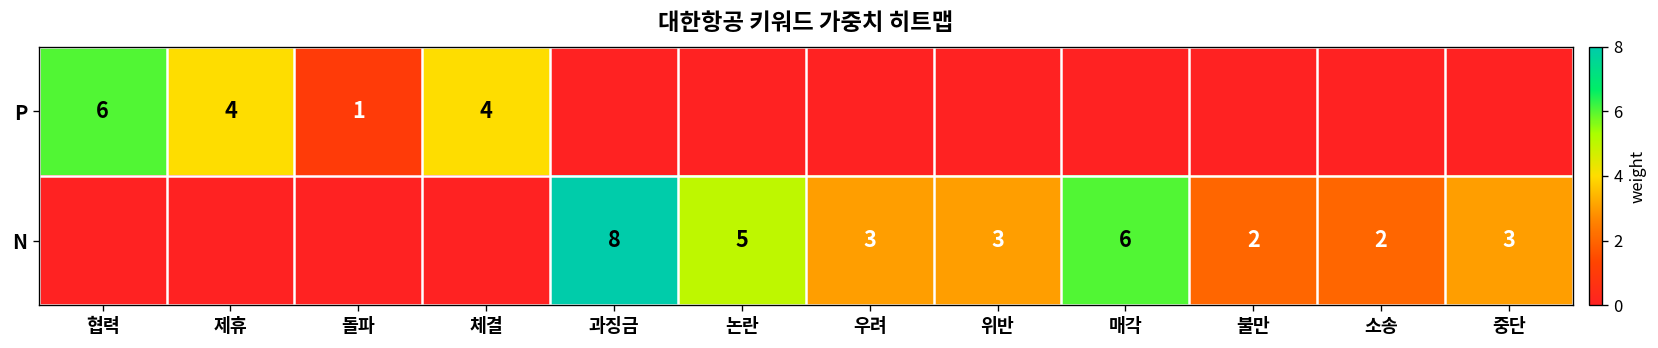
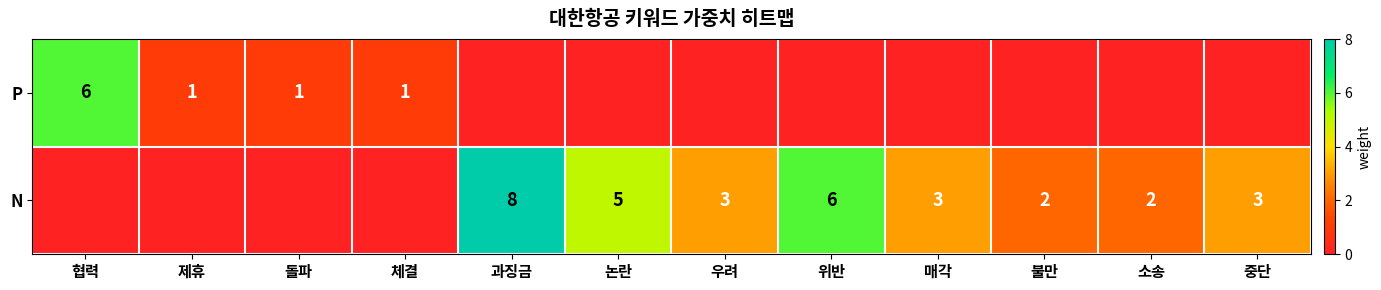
P, 제휴: 4 -> 1
P, 체결: 4 -> 1
N, 위반: 3 -> 6
N, 매각: 6 -> 3
